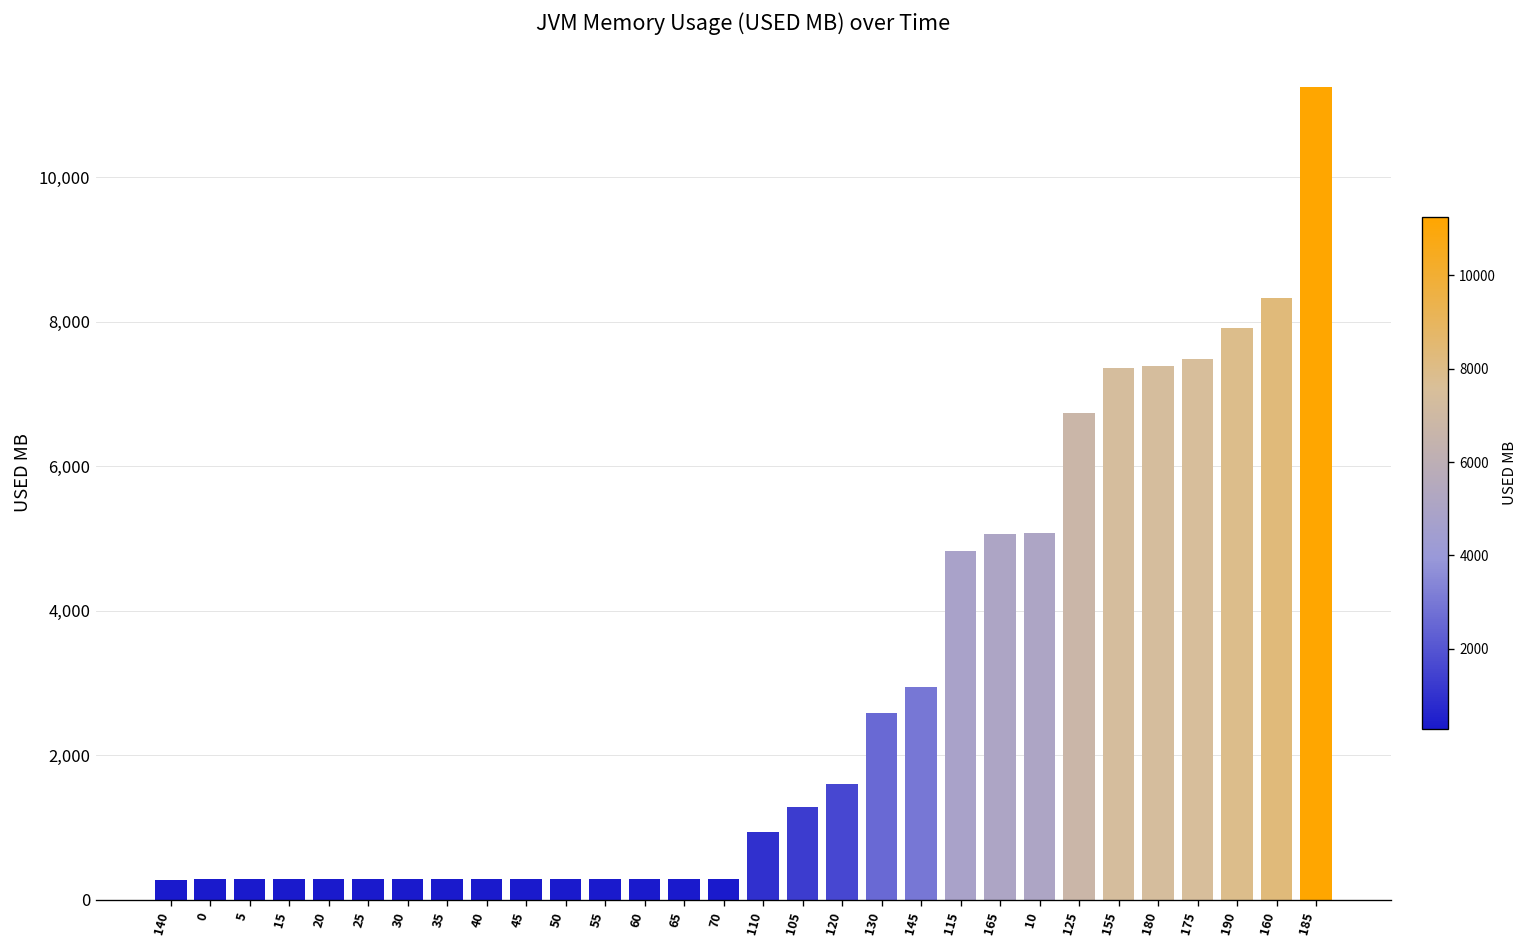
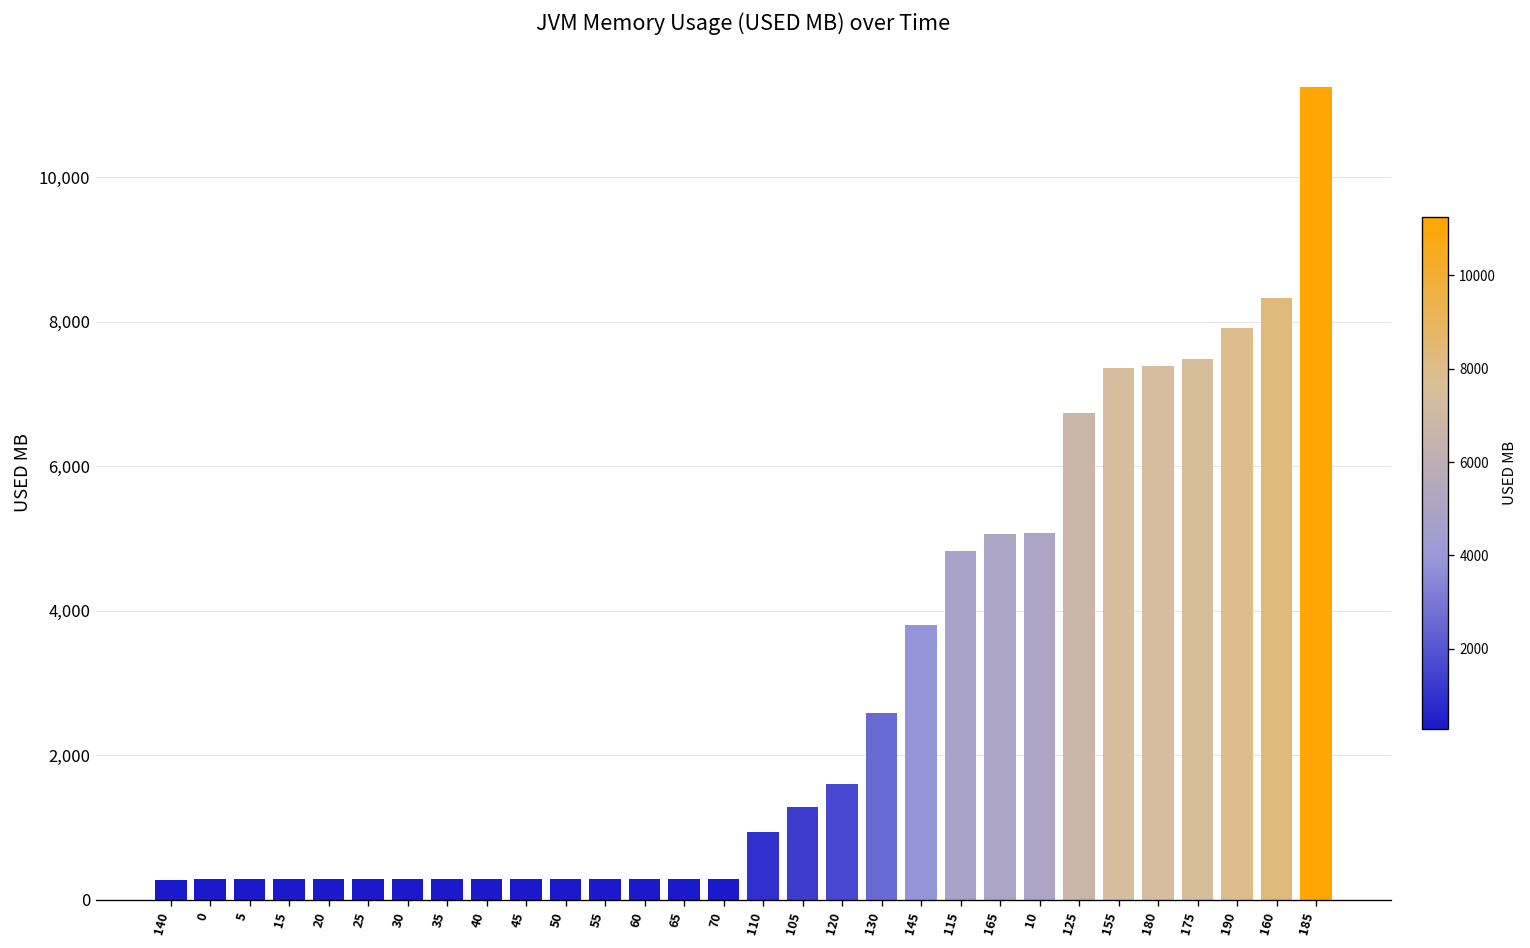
145: 3,000 -> 3,800
